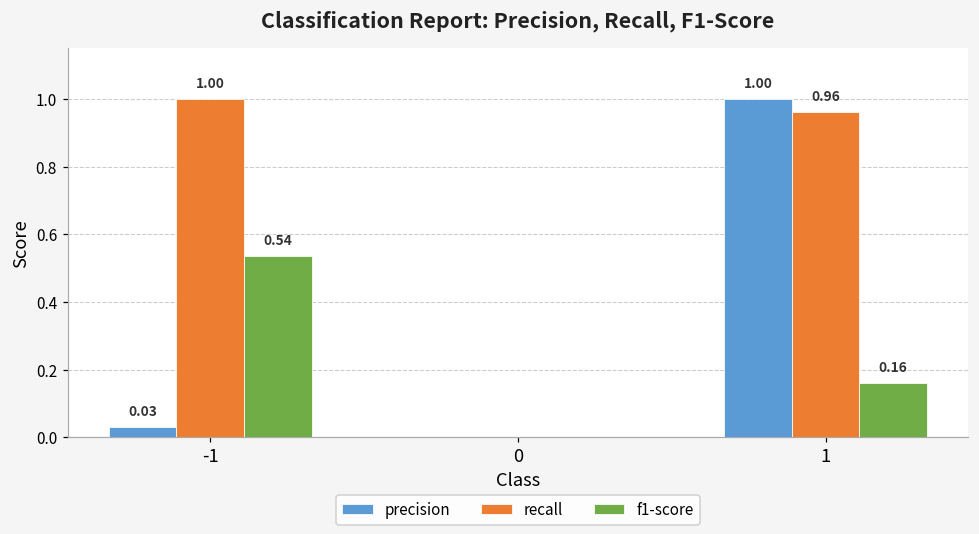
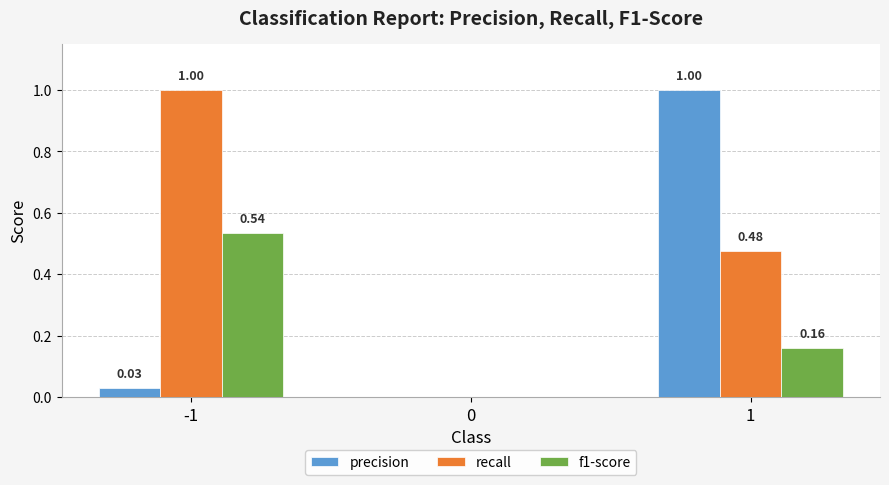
recall, 1: 0.96 -> 0.48
